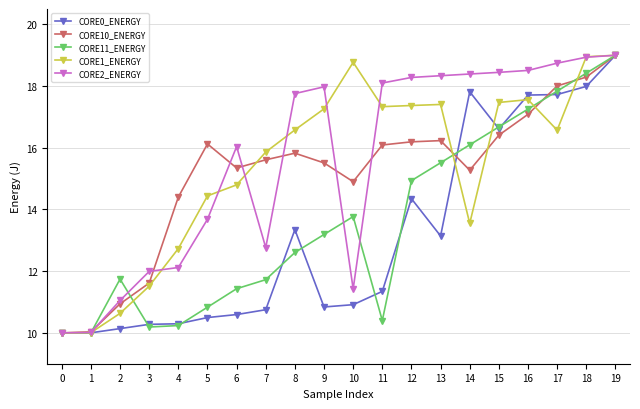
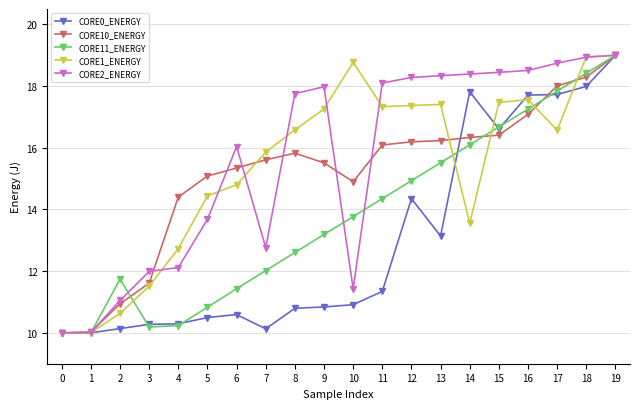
CORE10_ENERGY, 5: 16.1 -> 15.1
CORE0_ENERGY, 7: 10.8 -> 10.1
CORE11_ENERGY, 7: 11.7 -> 12.0
CORE0_ENERGY, 8: 13.3 -> 10.8
CORE11_ENERGY, 11: 10.4 -> 14.4
CORE10_ENERGY, 14: 15.3 -> 16.3
